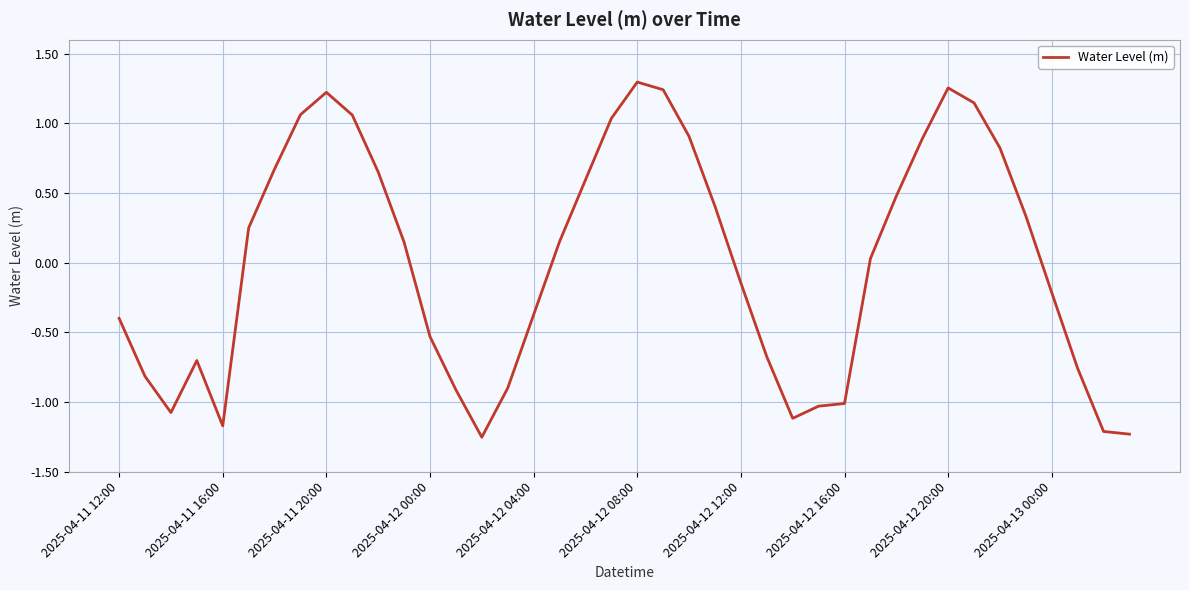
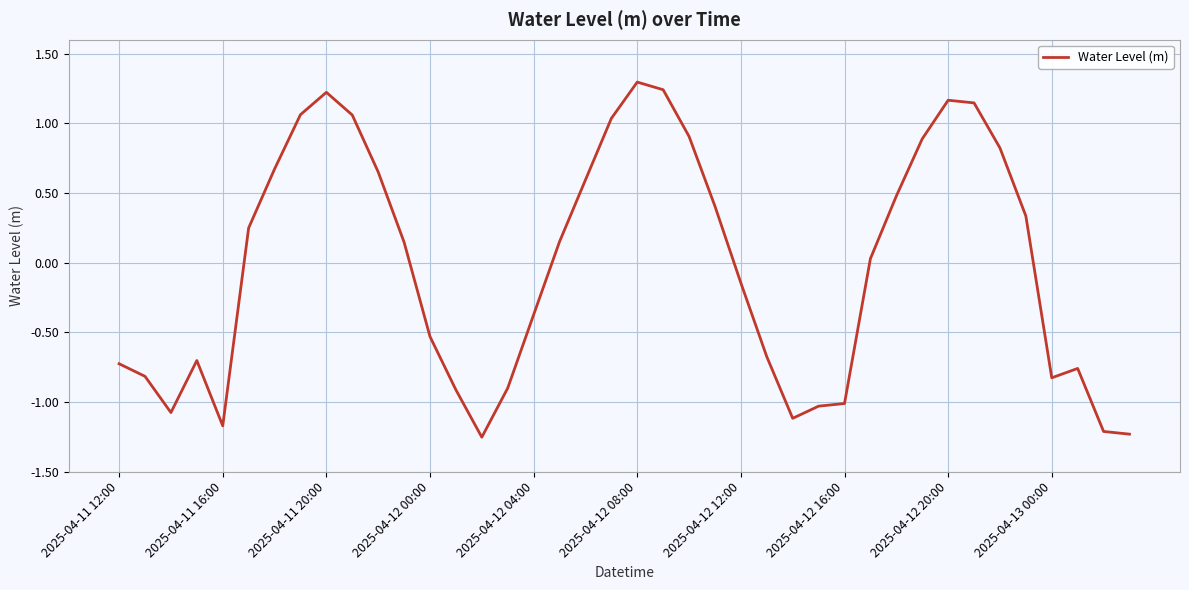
2025-04-11 12:00: -0.40 -> -0.73
2025-04-12 20:00: 1.25 -> 1.17
2025-04-13 00:00: -0.22 -> -0.83
